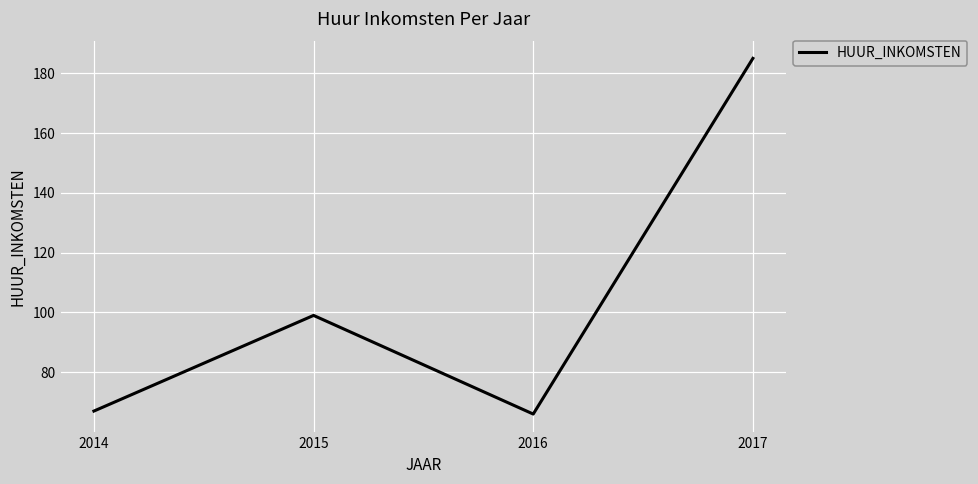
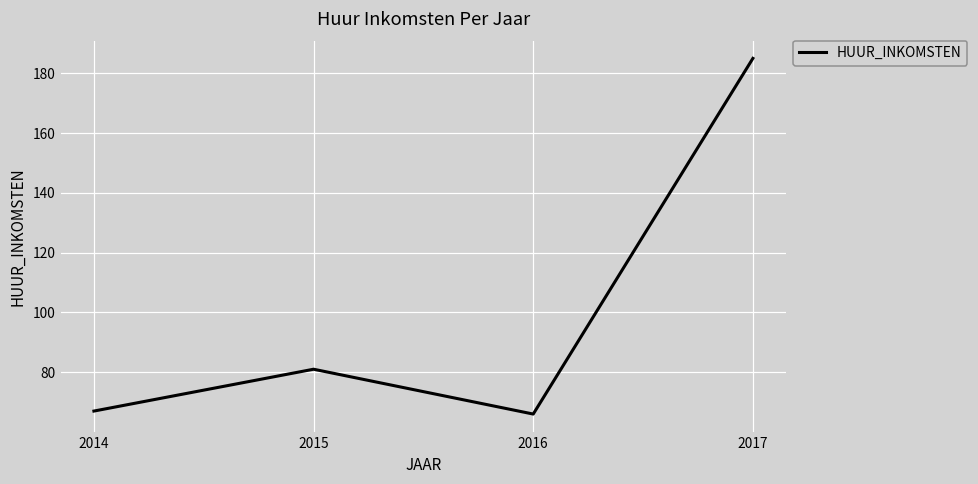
2015: 99 -> 81
